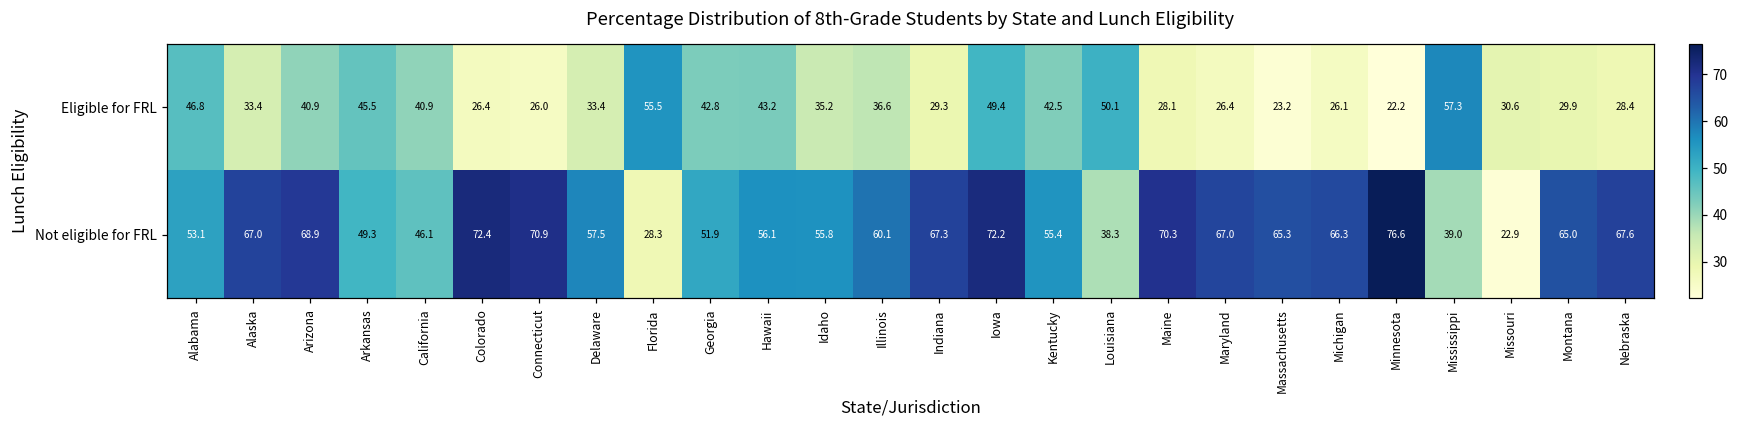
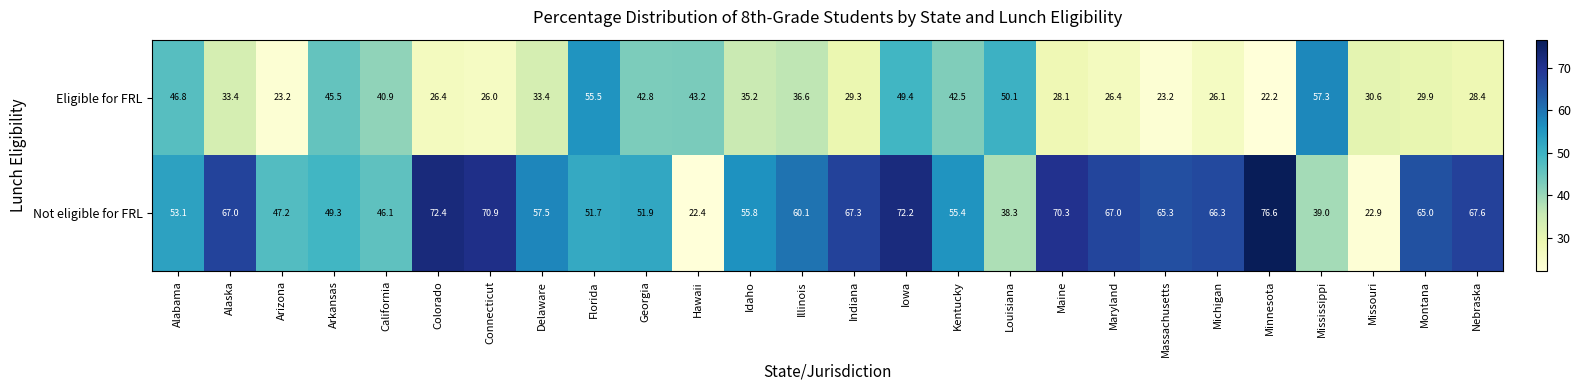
Eligible for FRL, Arizona: 40.9 -> 23.2
Not eligible for FRL, Arizona: 68.9 -> 47.2
Not eligible for FRL, Florida: 28.3 -> 51.7
Not eligible for FRL, Hawaii: 56.1 -> 22.4
